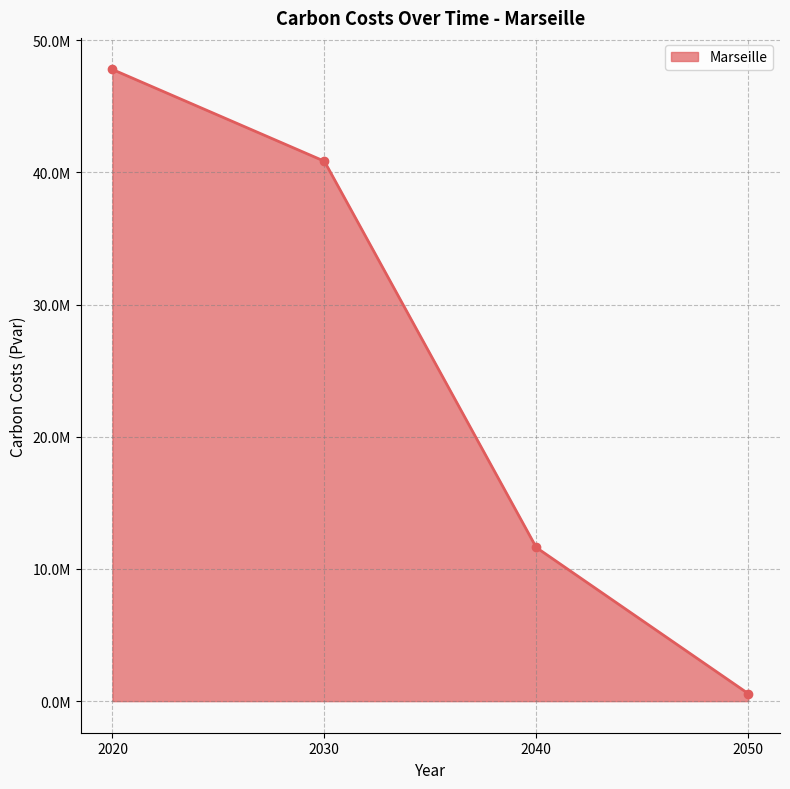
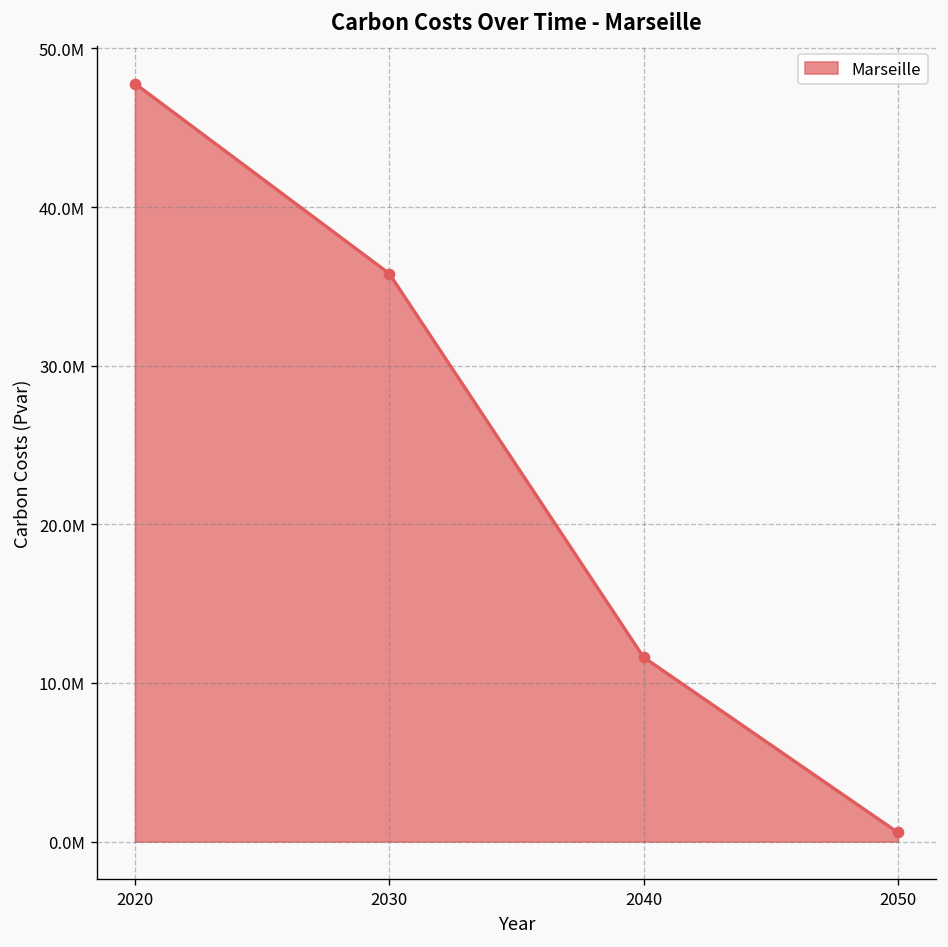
2030: 40800000 -> 35800000
